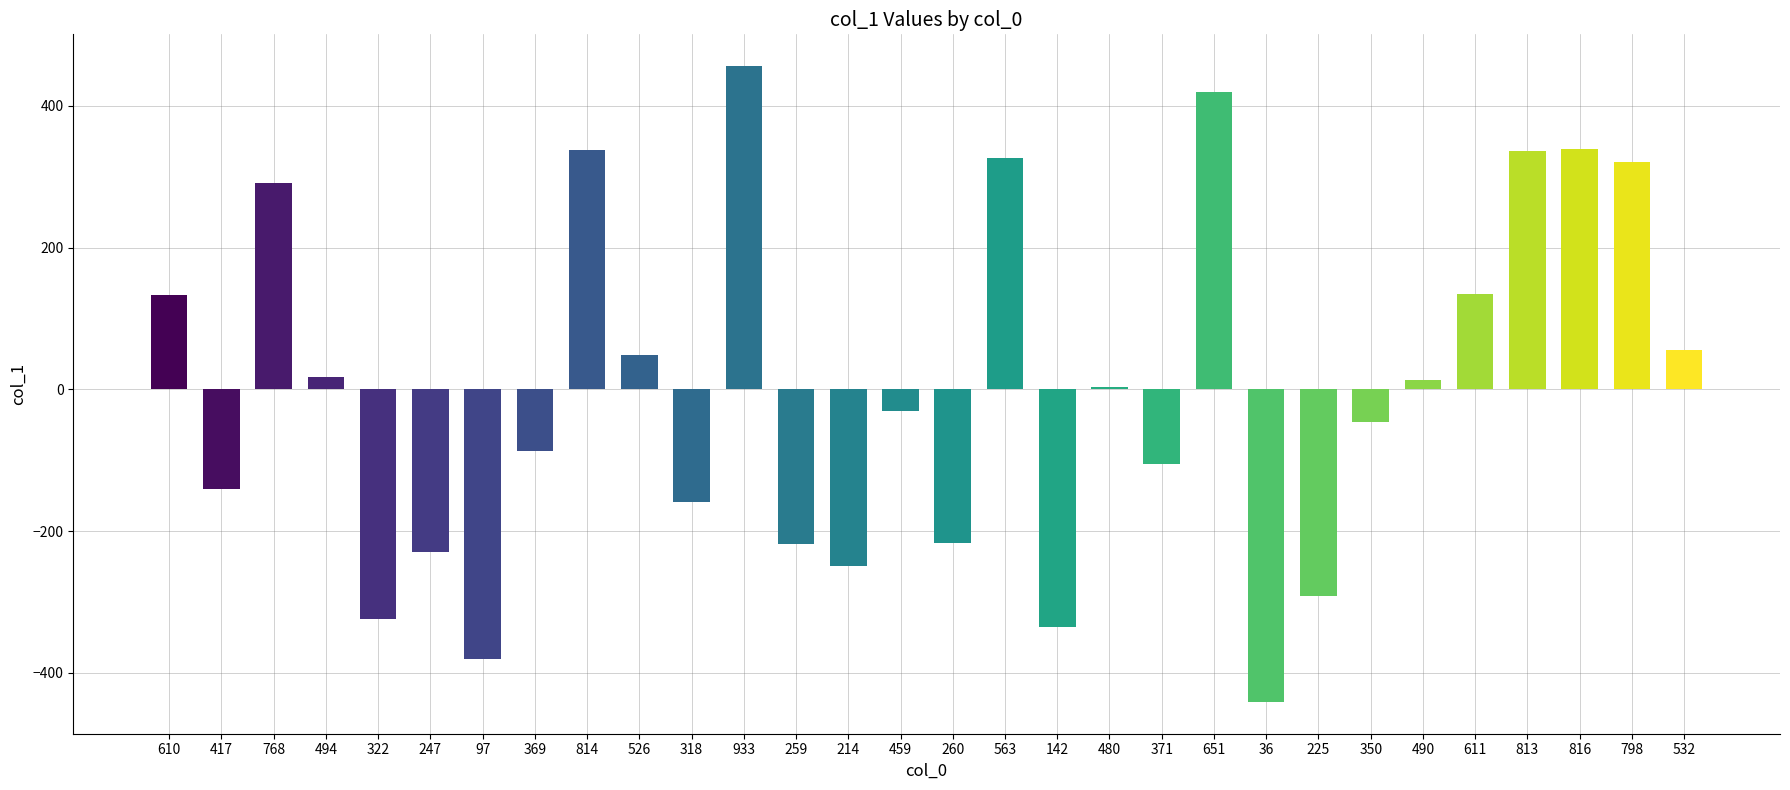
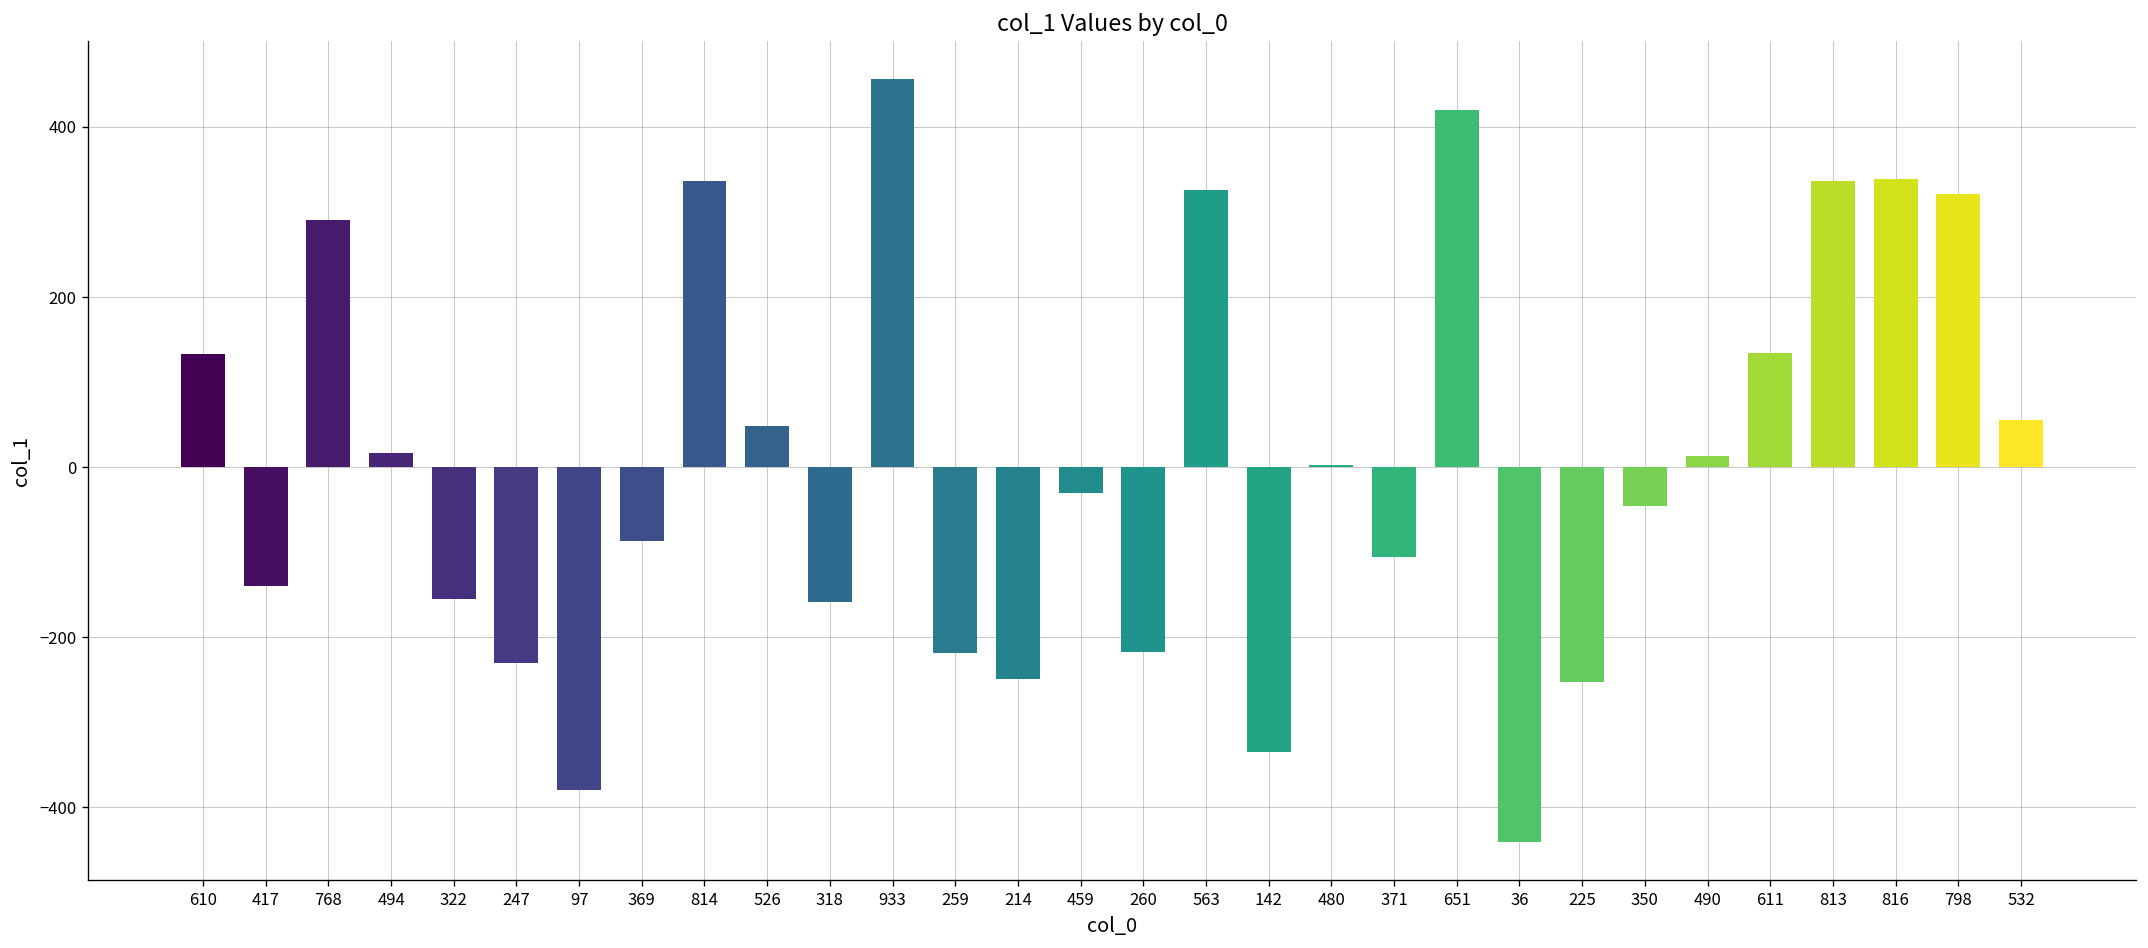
322: -320 -> -160
225: -290 -> -250
